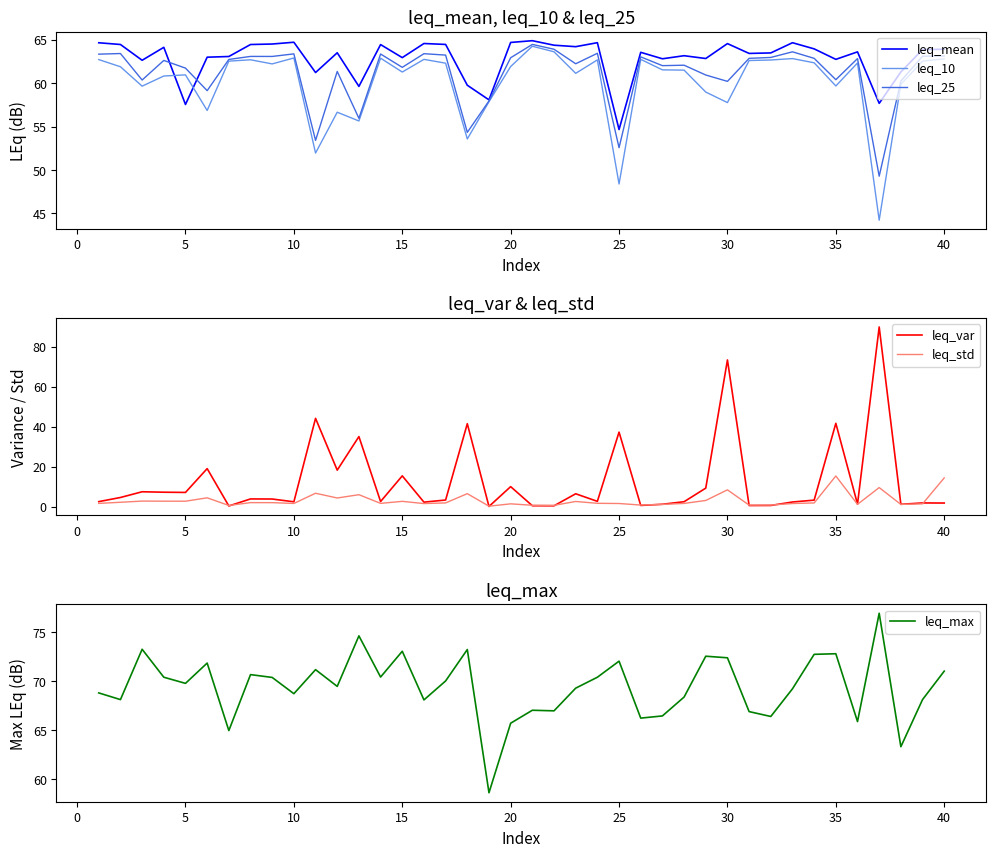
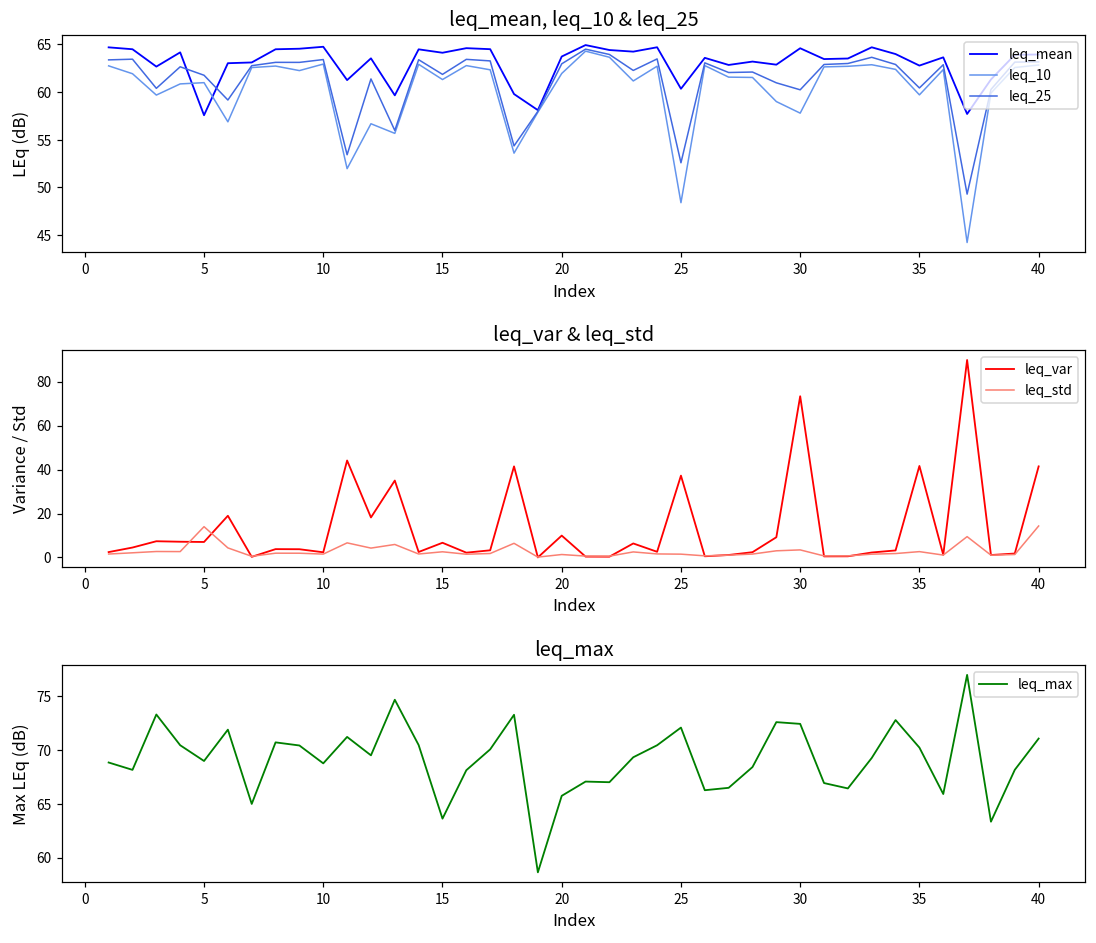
leq_mean, leq_10 & leq_25, leq_mean, 15: 63 -> 64
leq_mean, leq_10 & leq_25, leq_mean, 20: 65 -> 64
leq_mean, leq_10 & leq_25, leq_mean, 25: 55 -> 60
leq_var & leq_std, leq_std, 5: 3 -> 14
leq_var & leq_std, leq_var, 15: 15 -> 7
leq_var & leq_std, leq_std, 30: 8 -> 3
leq_var & leq_std, leq_std, 35: 15 -> 3
leq_var & leq_std, leq_var, 40: 2 -> 41
leq_max, 5: 70 -> 69
leq_max, 15: 73 -> 64
leq_max, 35: 73 -> 70
